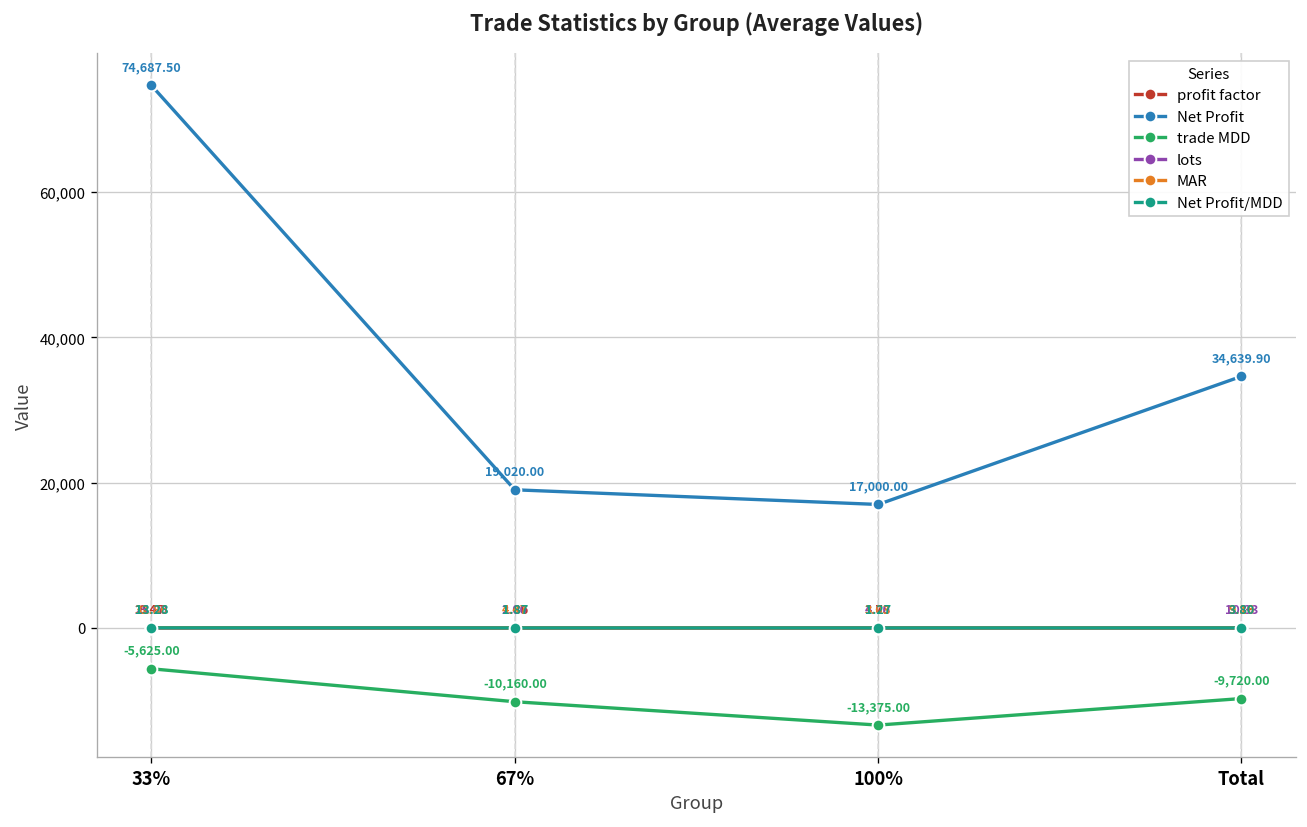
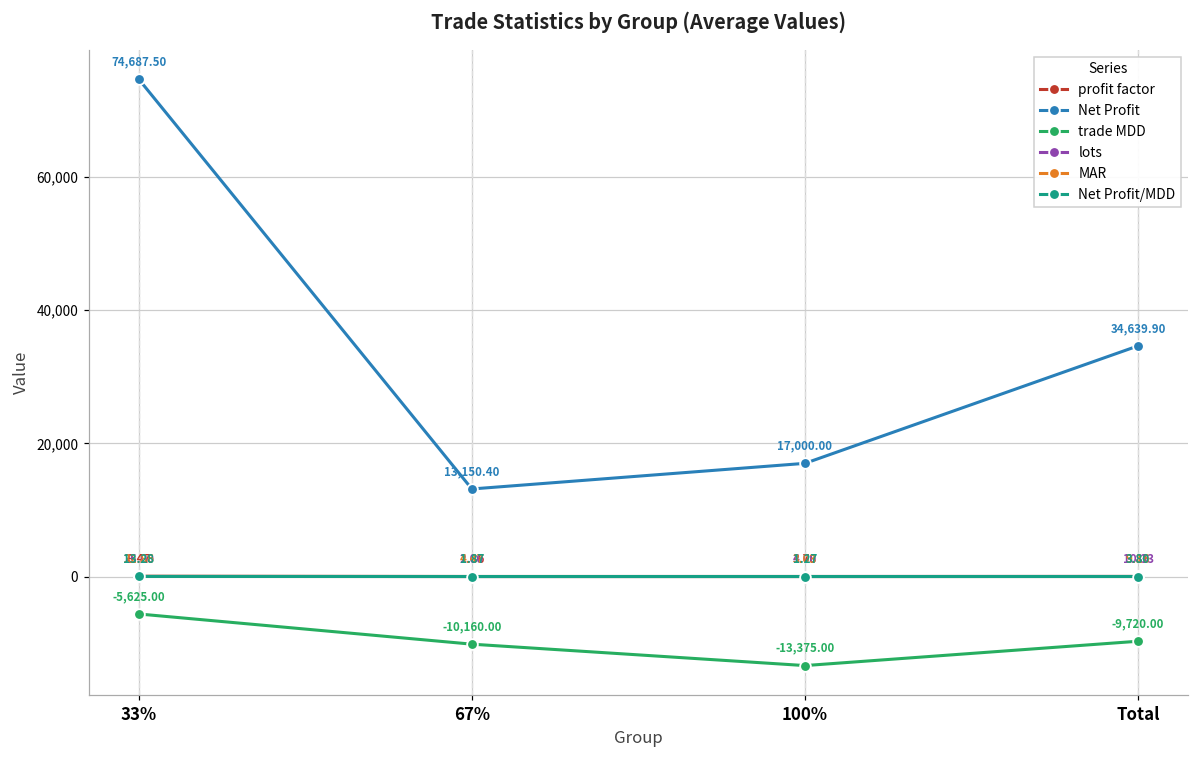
Net Profit, 67%: 19,020.00 -> 13,150.40
